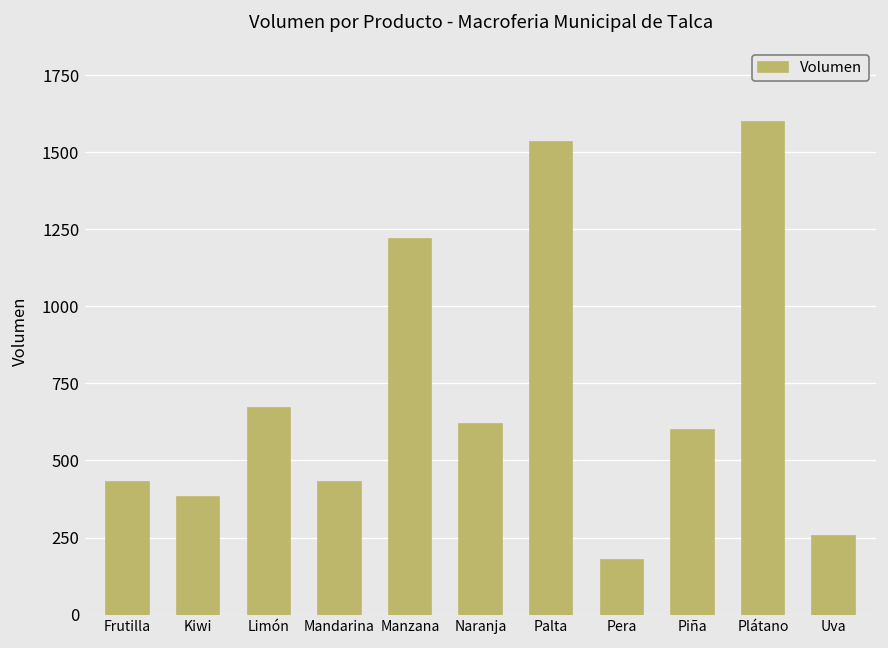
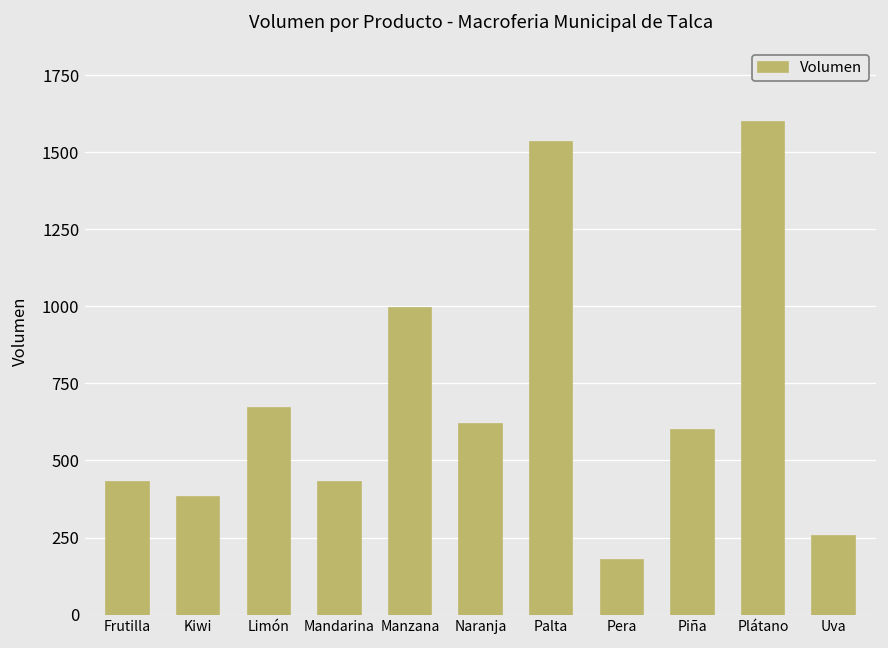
Manzana: 1220 -> 990
